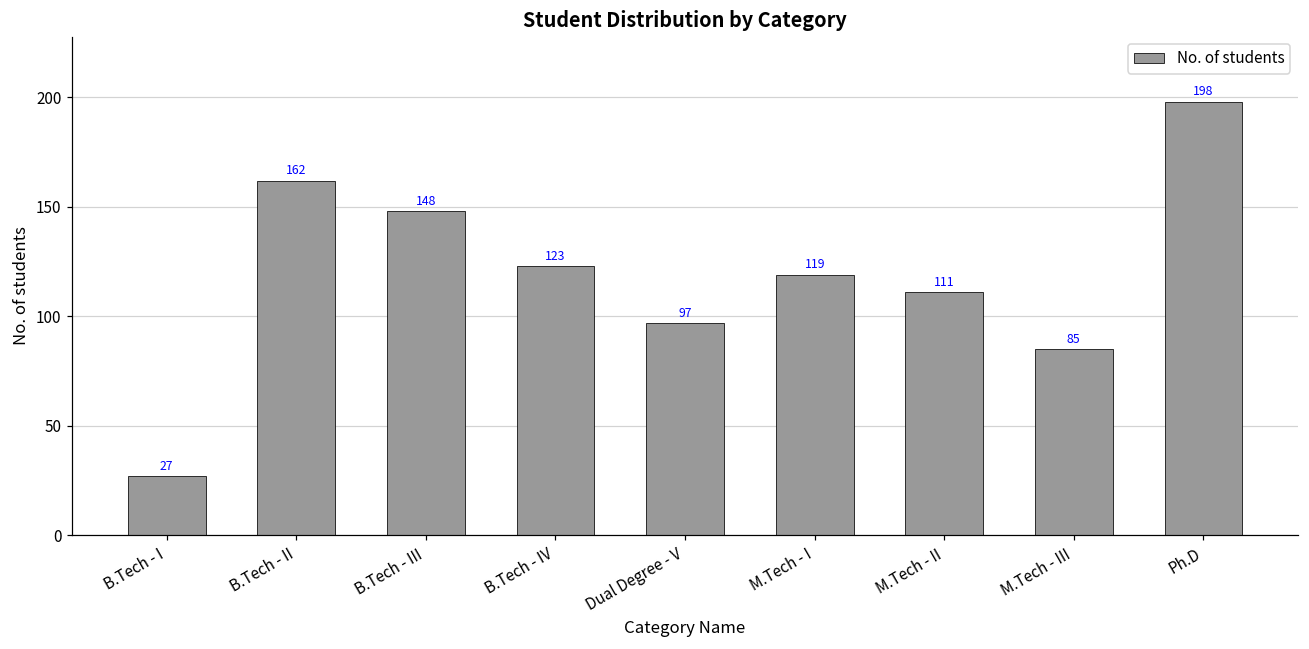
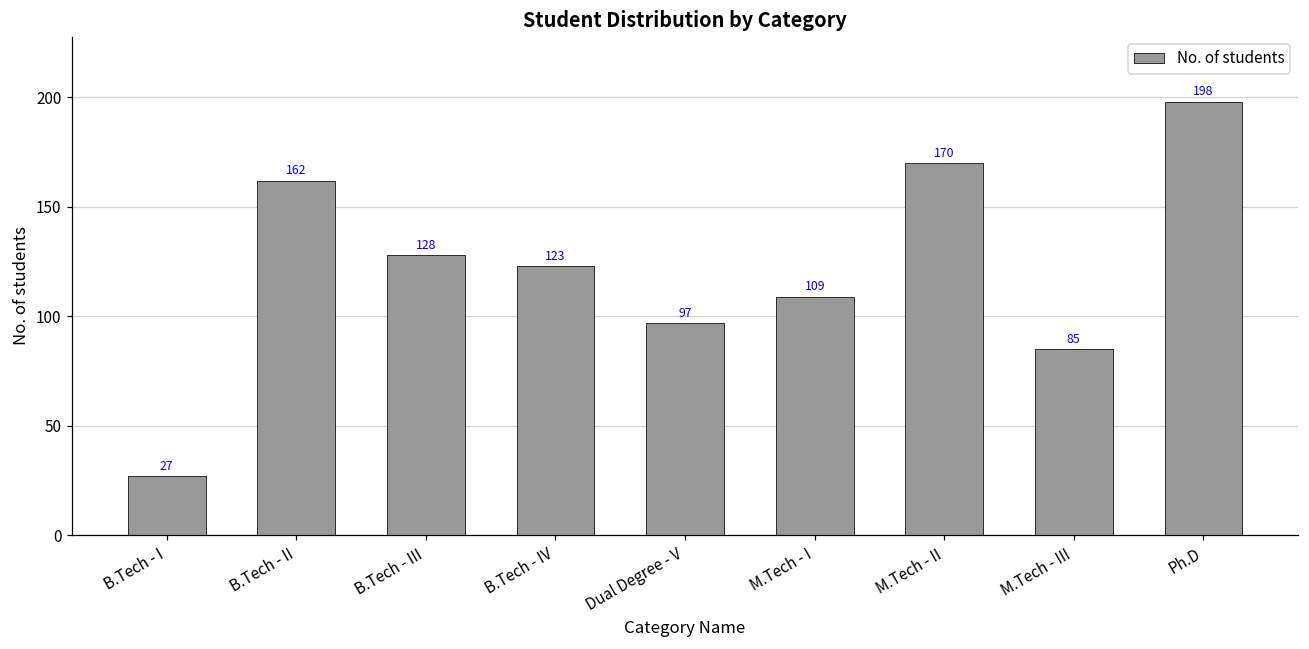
B.Tech - III: 148 -> 128
M.Tech - I: 119 -> 109
M.Tech - II: 111 -> 170
